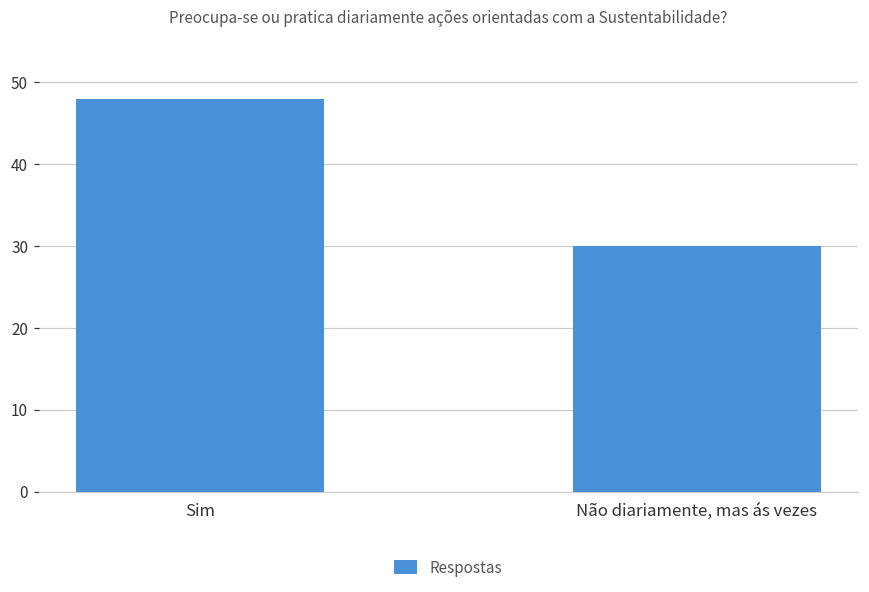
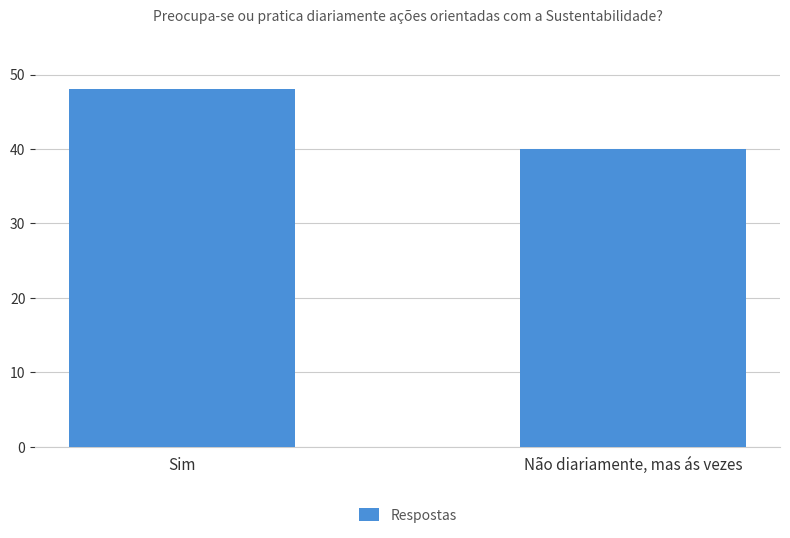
Não diariamente, mas ás vezes: 30 -> 40
